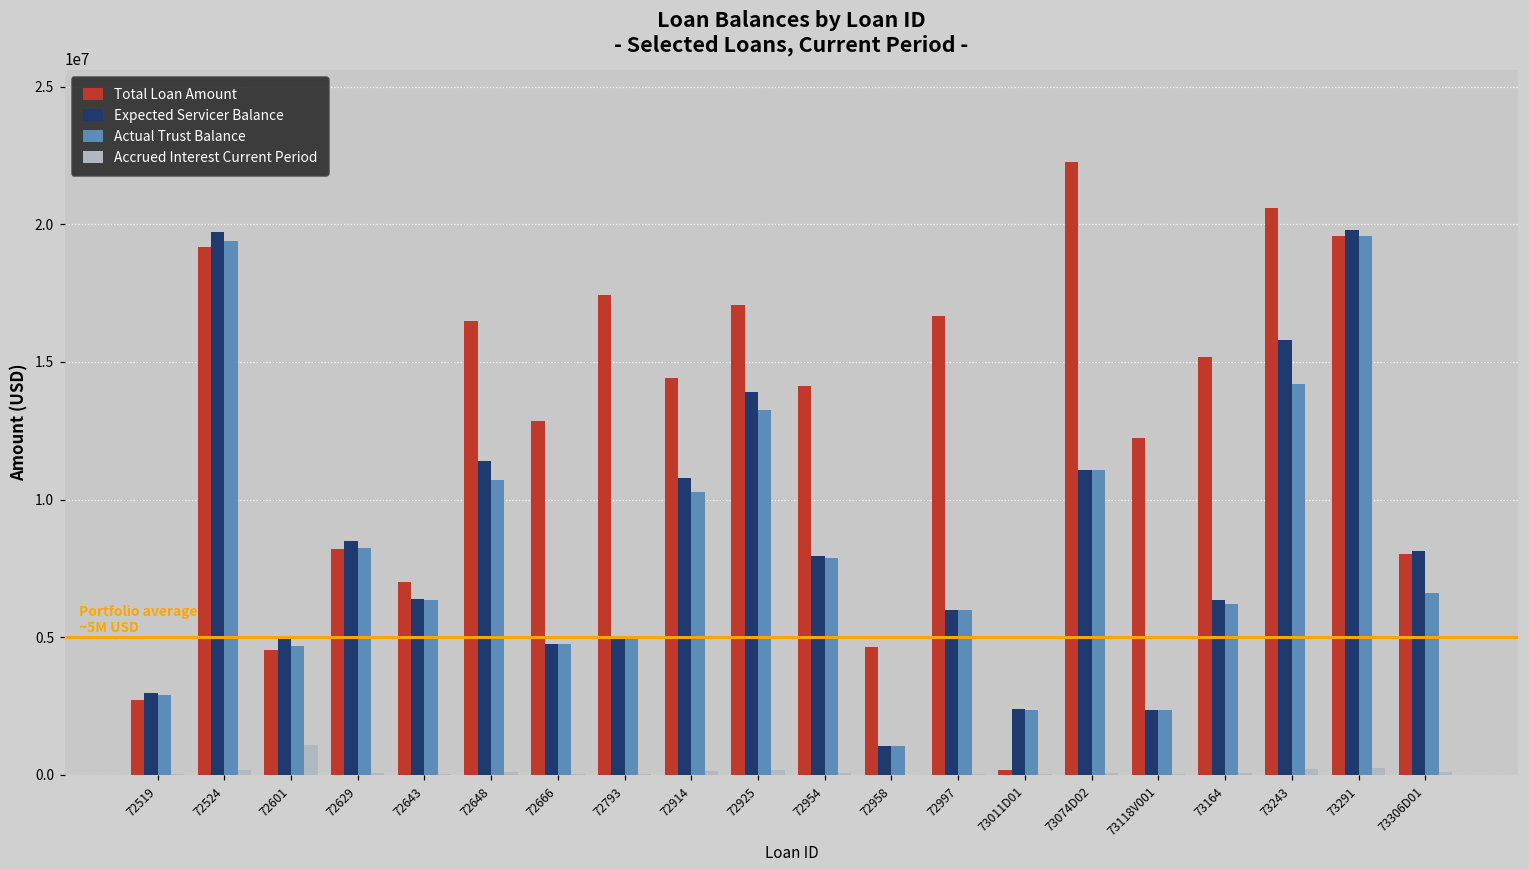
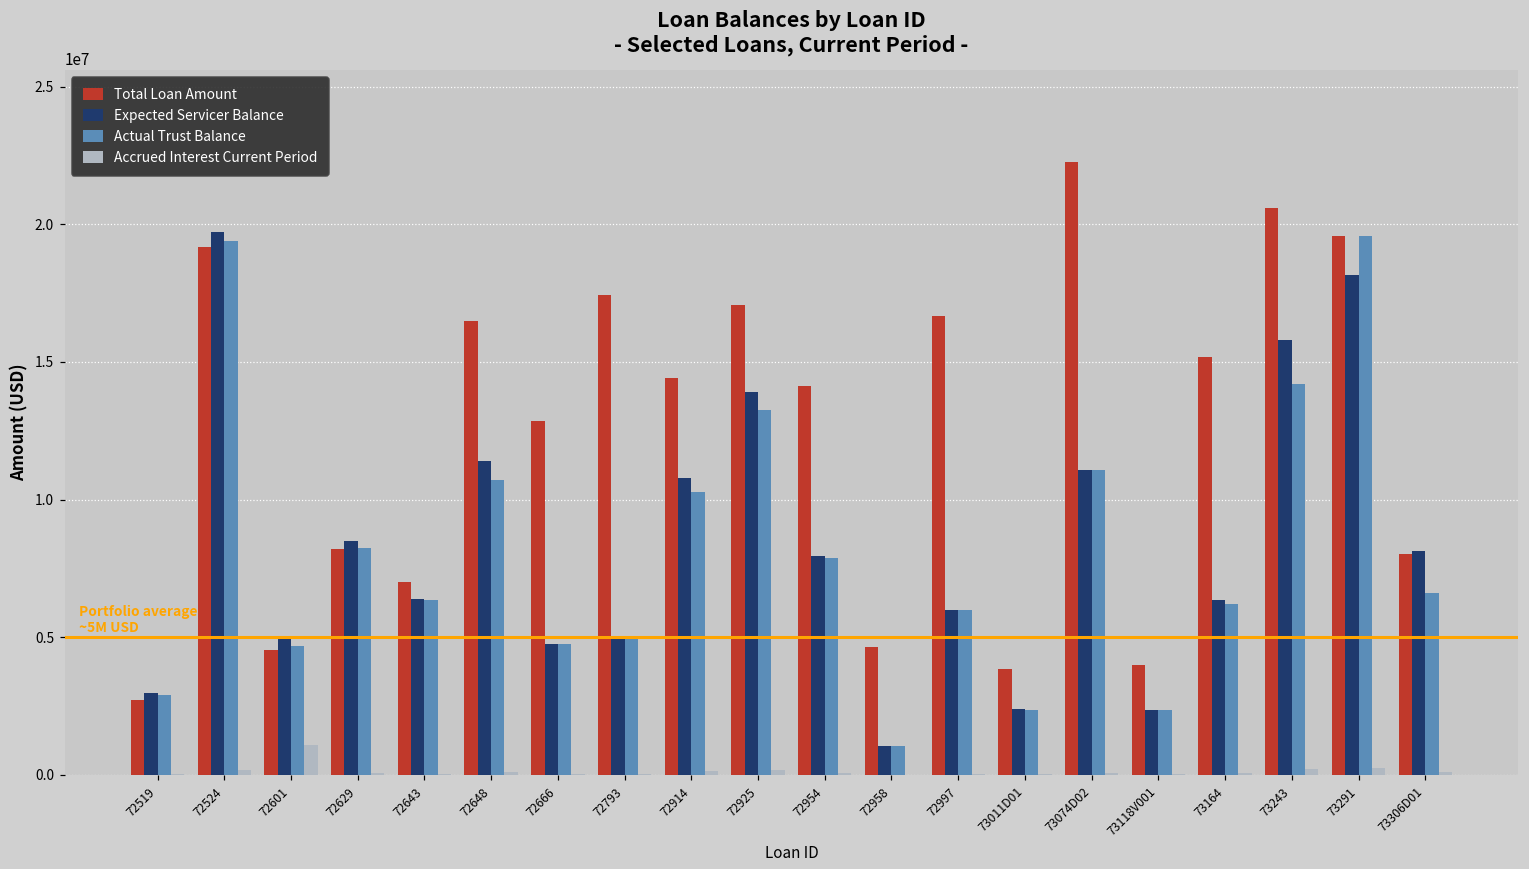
Total Loan Amount, 73011D01: 200000 -> 3800000
Total Loan Amount, 73118V001: 12200000 -> 4000000
Expected Servicer Balance, 73291: 19800000 -> 18100000
